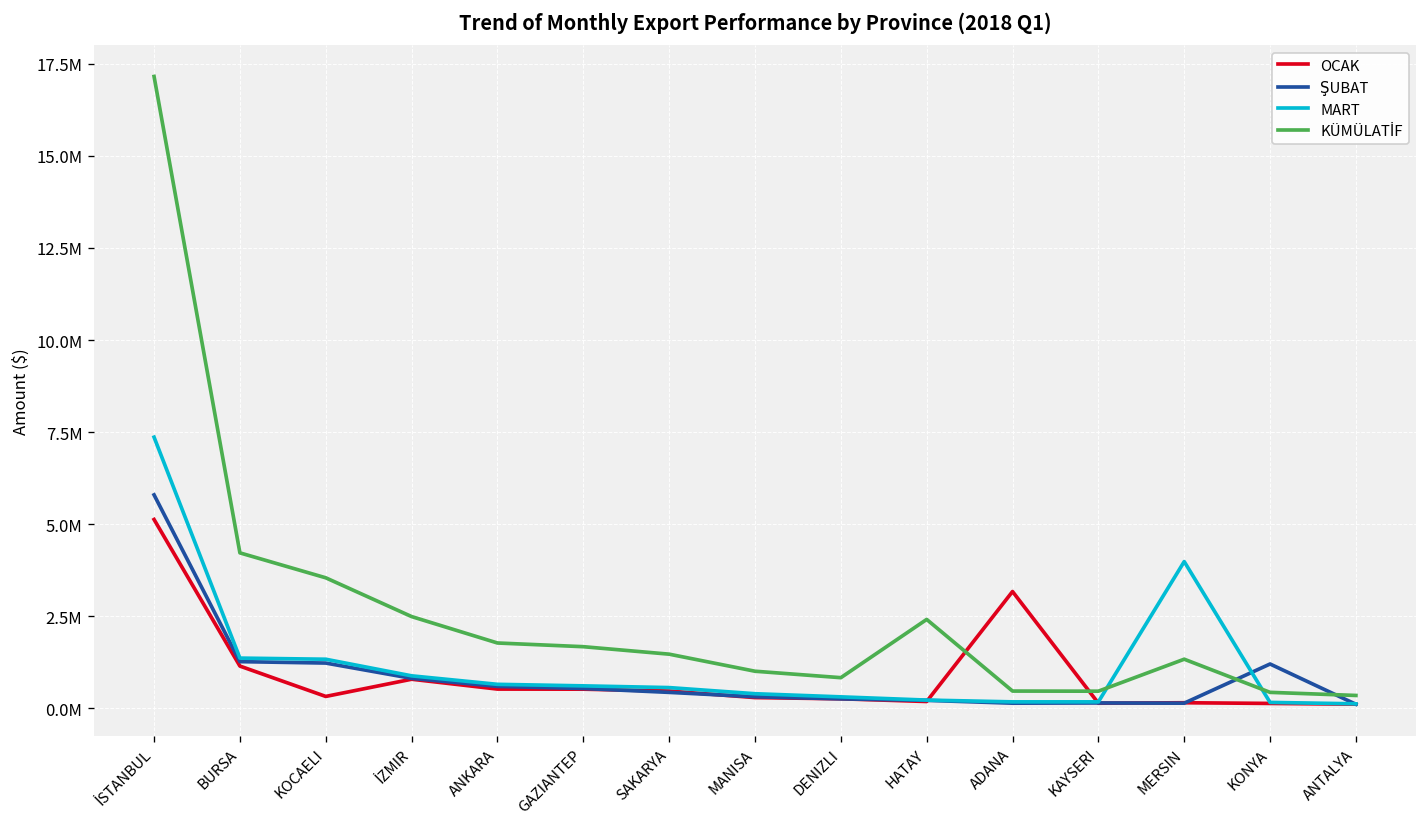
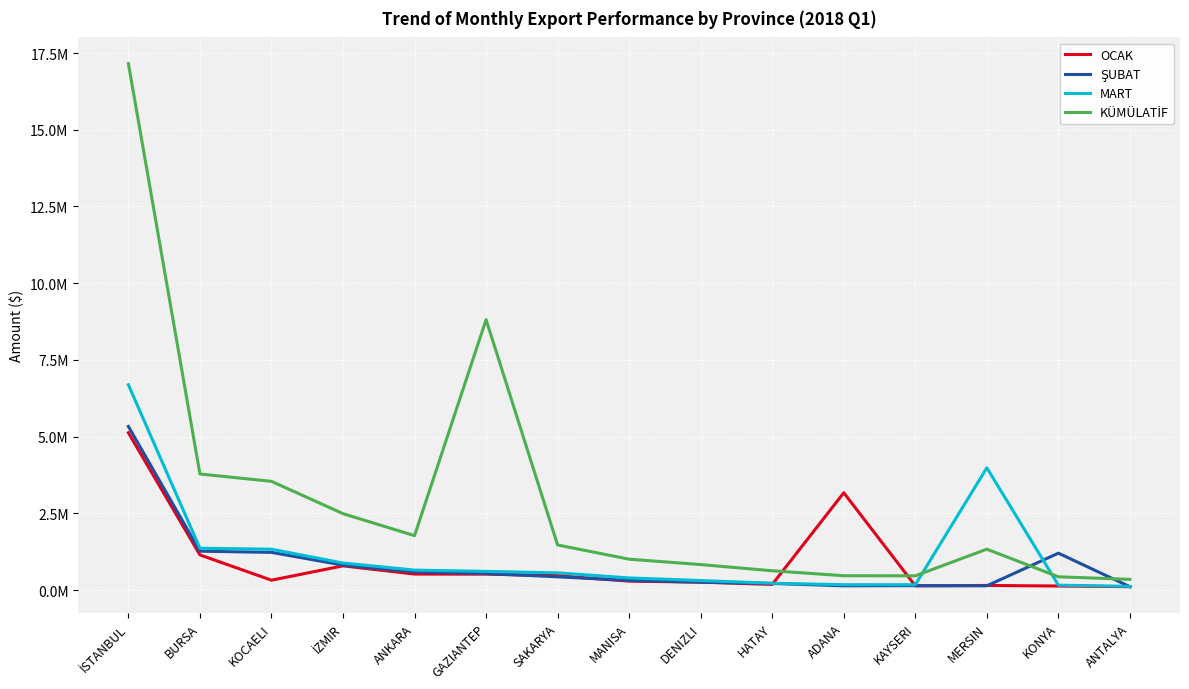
ŞUBAT, İSTANBUL: 5800000 -> 5300000
MART, İSTANBUL: 7400000 -> 6700000
KÜMÜLATİF, BURSA: 4200000 -> 3800000
KÜMÜLATİF, GAZIANTEP: 1700000 -> 8800000
KÜMÜLATİF, HATAY: 2400000 -> 600000
